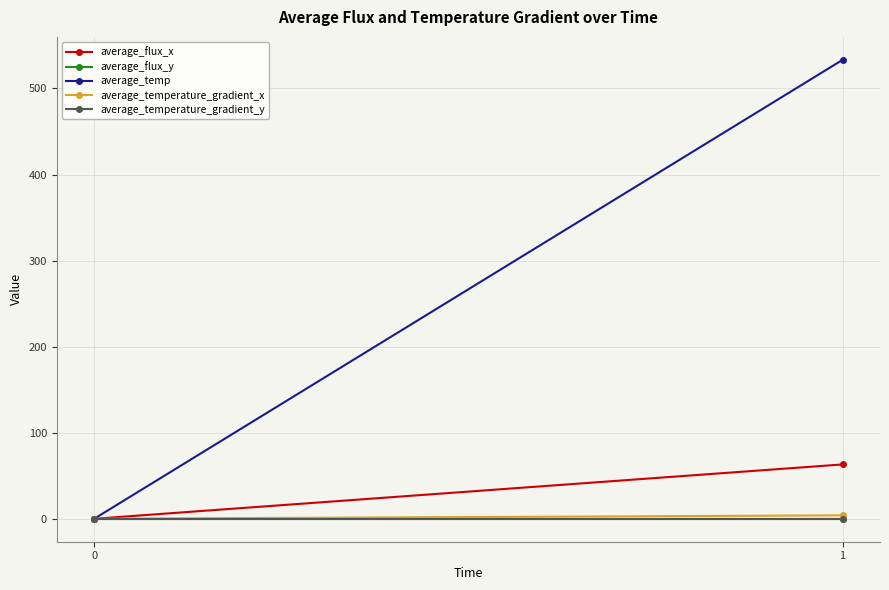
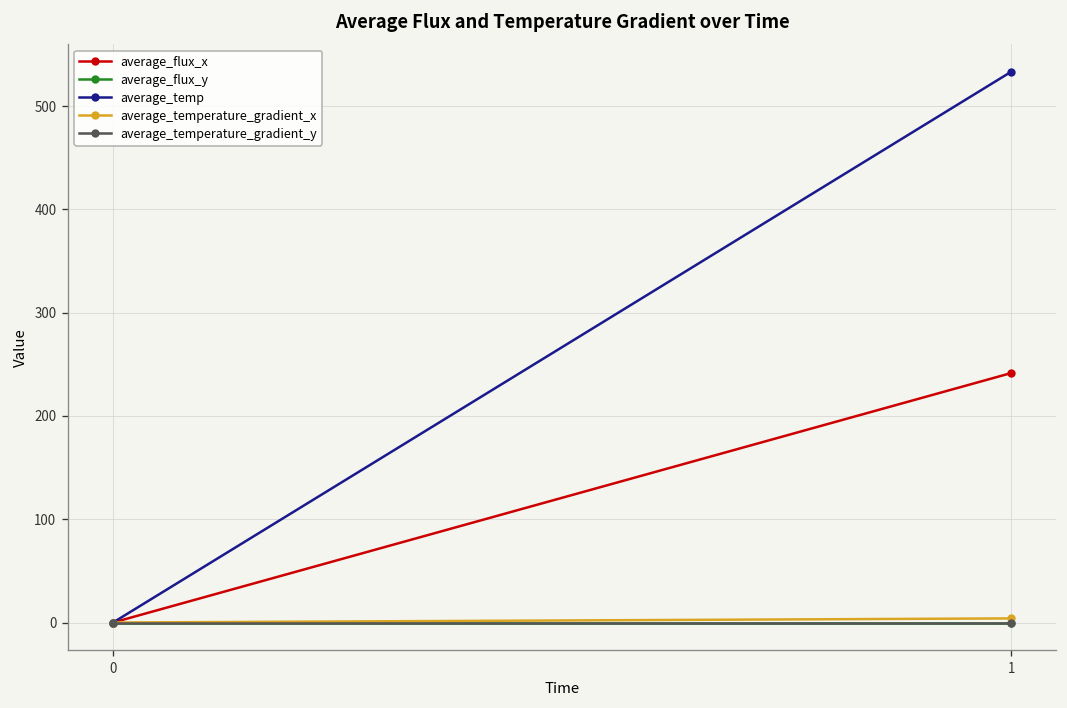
average_flux_x, 1: 60 -> 240
